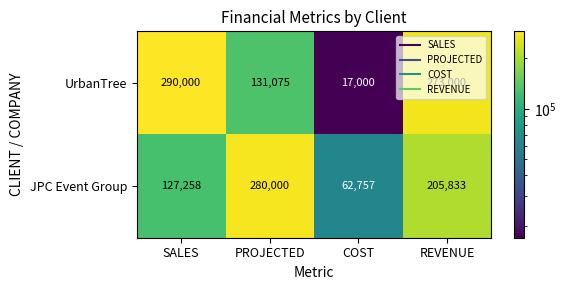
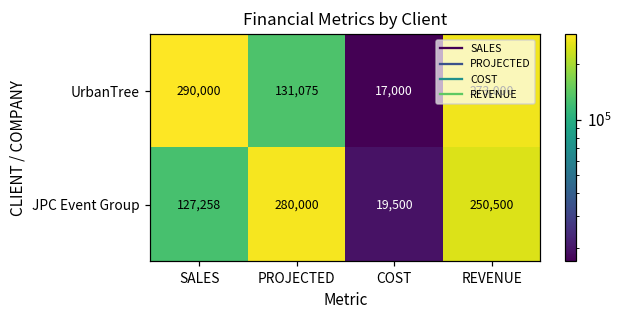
JPC Event Group, COST: 62,757 -> 19,500
JPC Event Group, REVENUE: 205,833 -> 250,500
